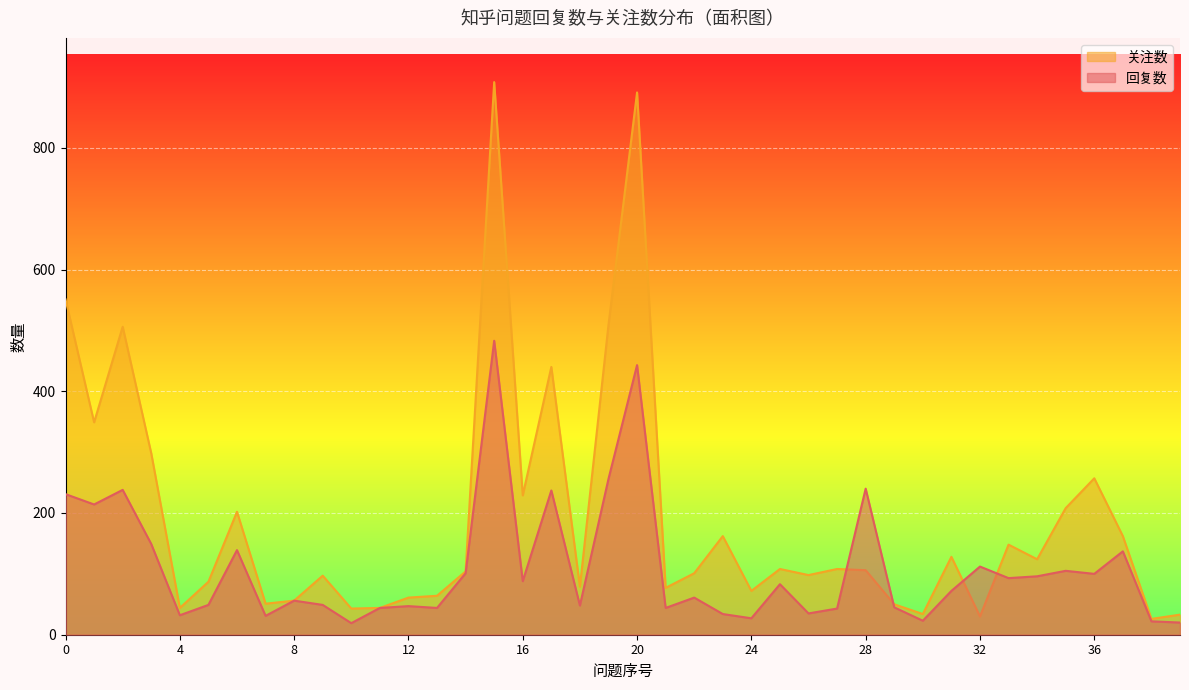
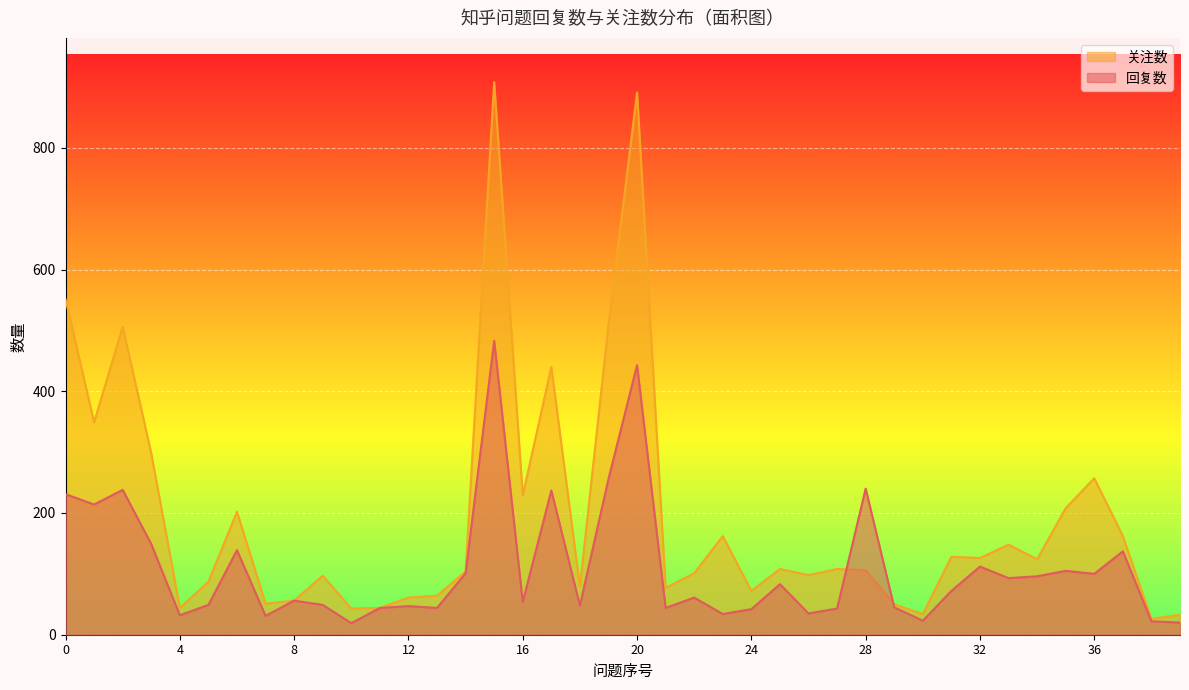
回复数, 16: 90 -> 50
回复数, 24: 30 -> 40
关注数, 32: 30 -> 130
